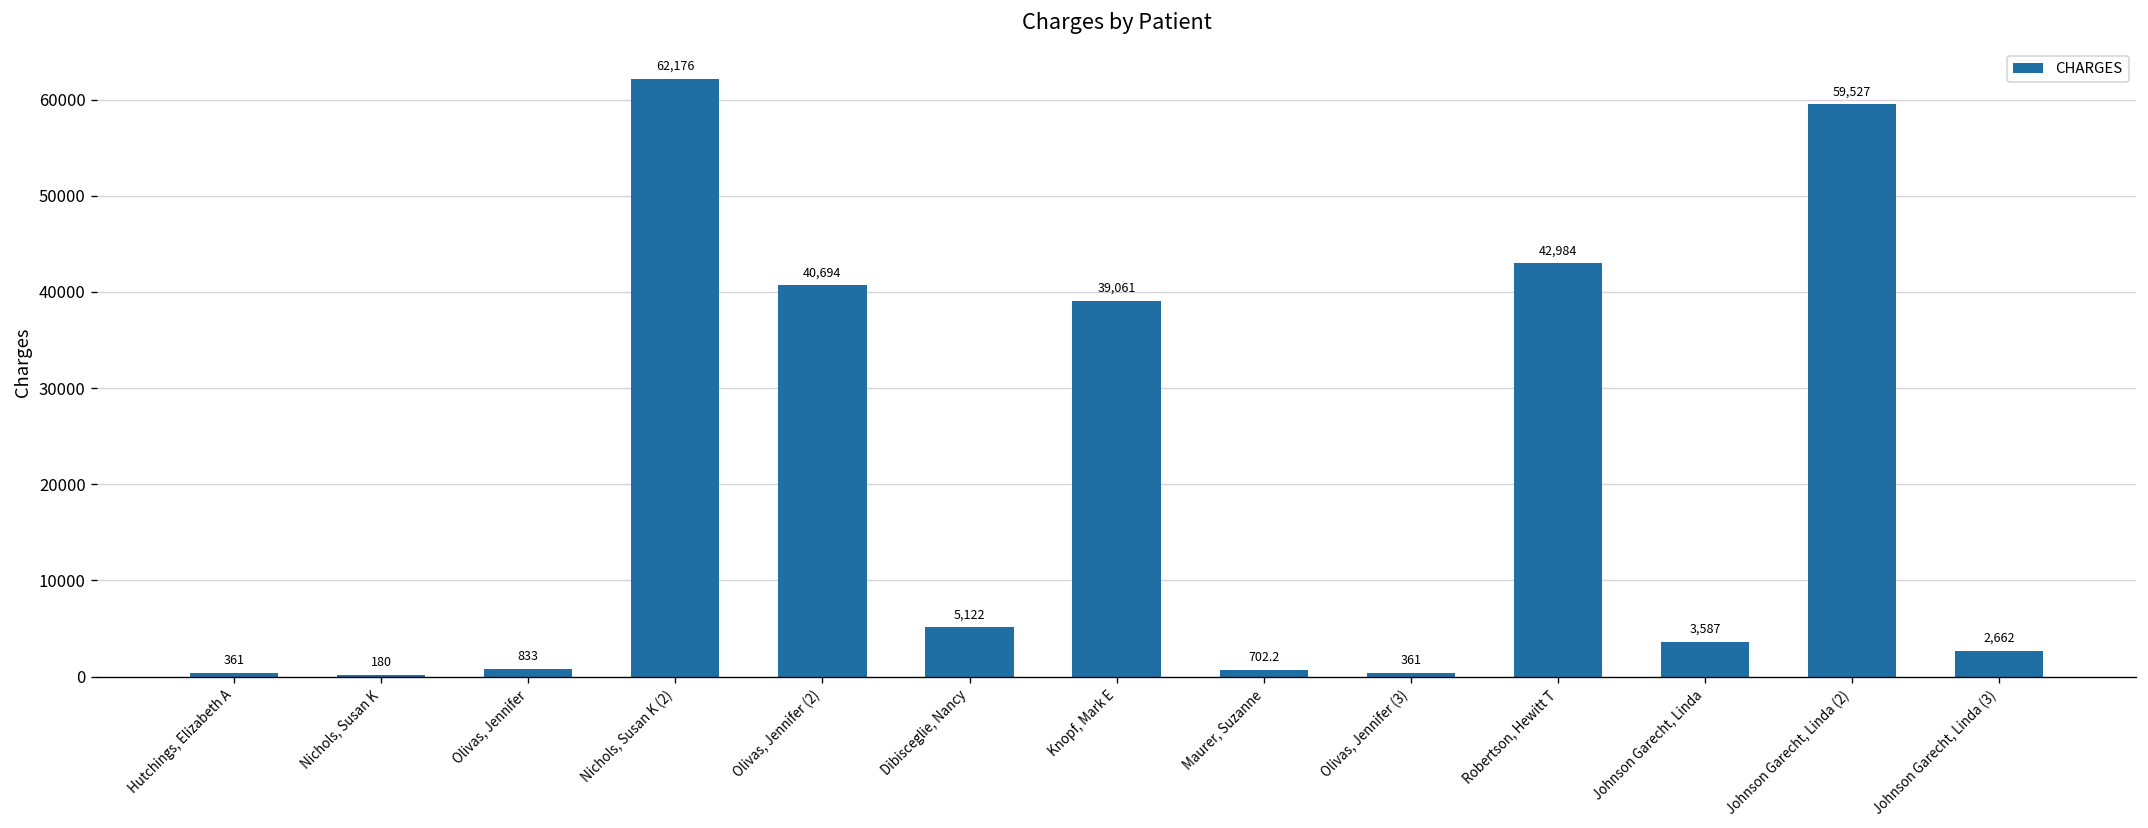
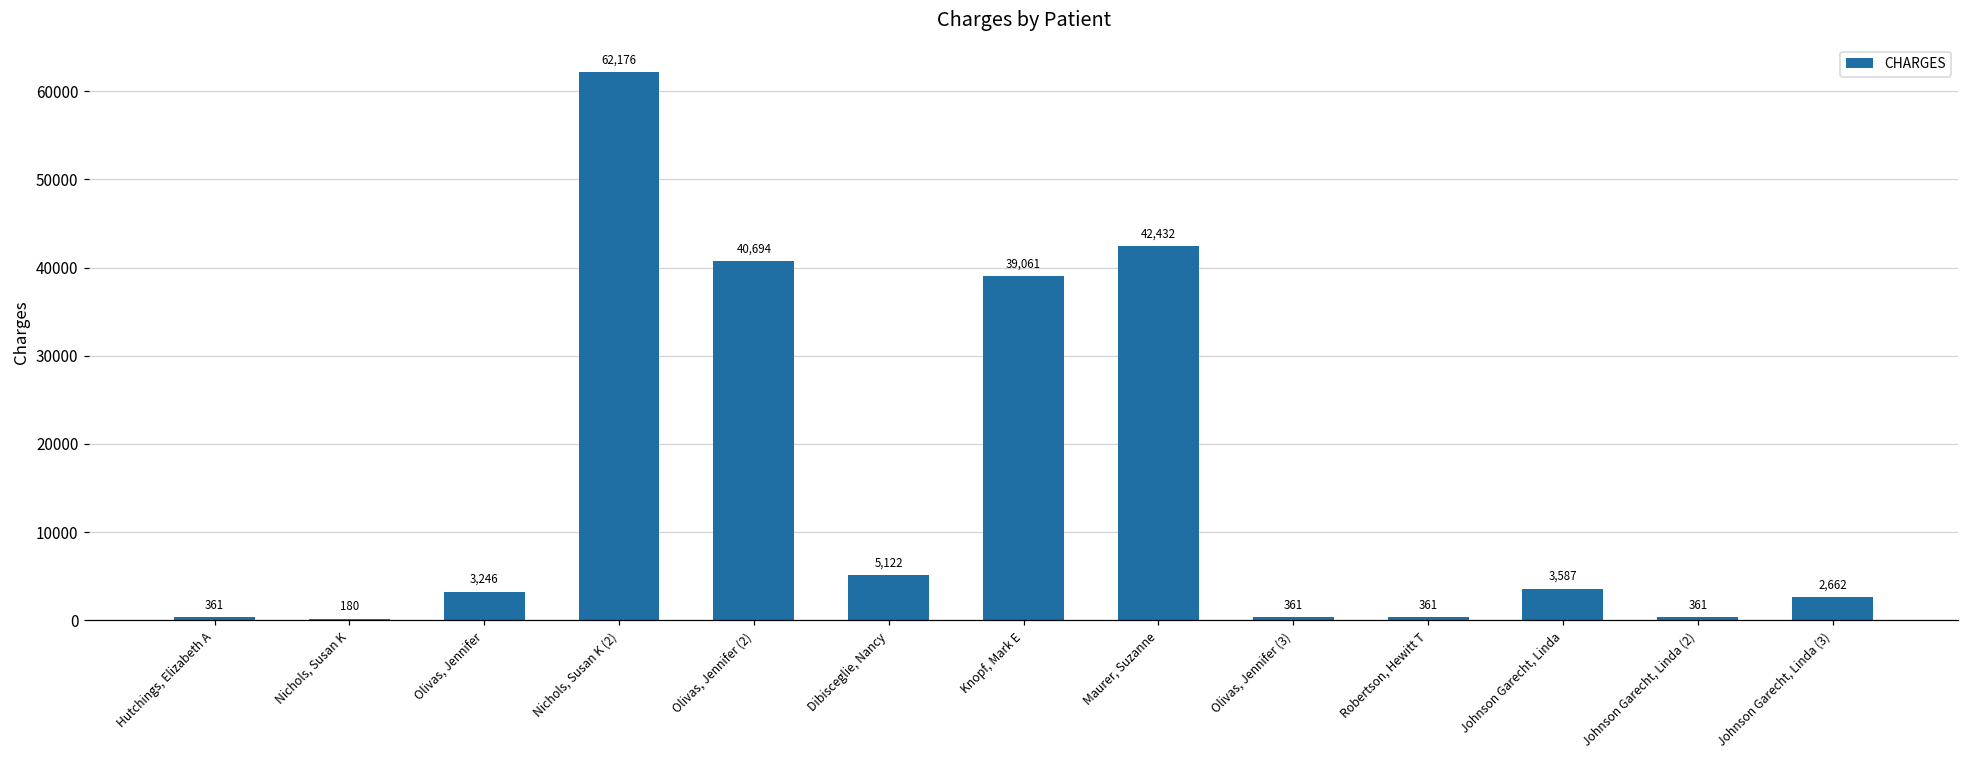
Olivas, Jennifer: 833 -> 3,246
Maurer, Suzanne: 702.2 -> 42,432
Robertson, Hewitt T: 42,984 -> 361
Johnson Garecht, Linda (2): 59,527 -> 361
